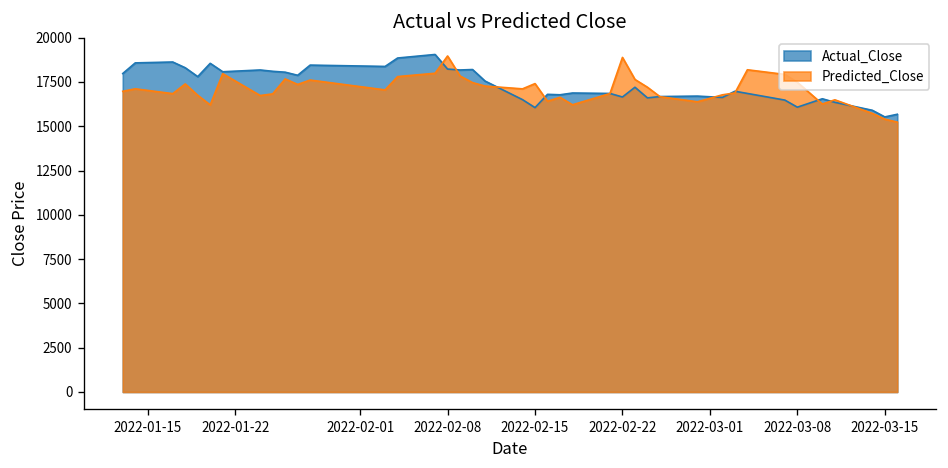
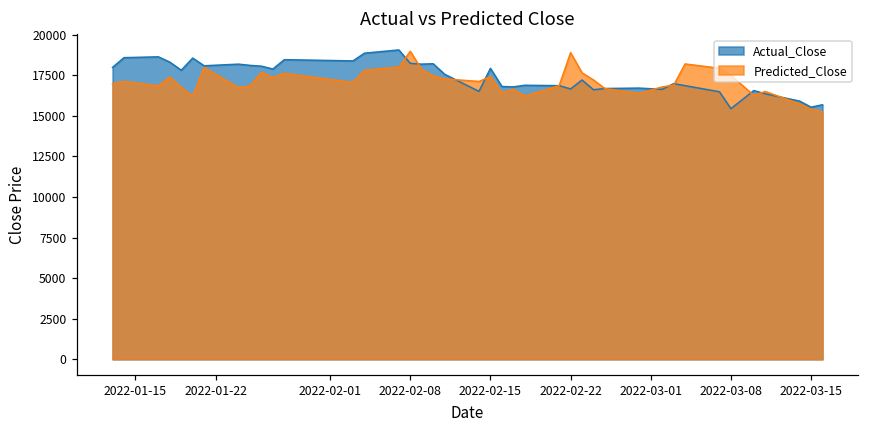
Actual_Close, 2022-02-15: 16100 -> 17900
Actual_Close, 2022-03-08: 16100 -> 15400
